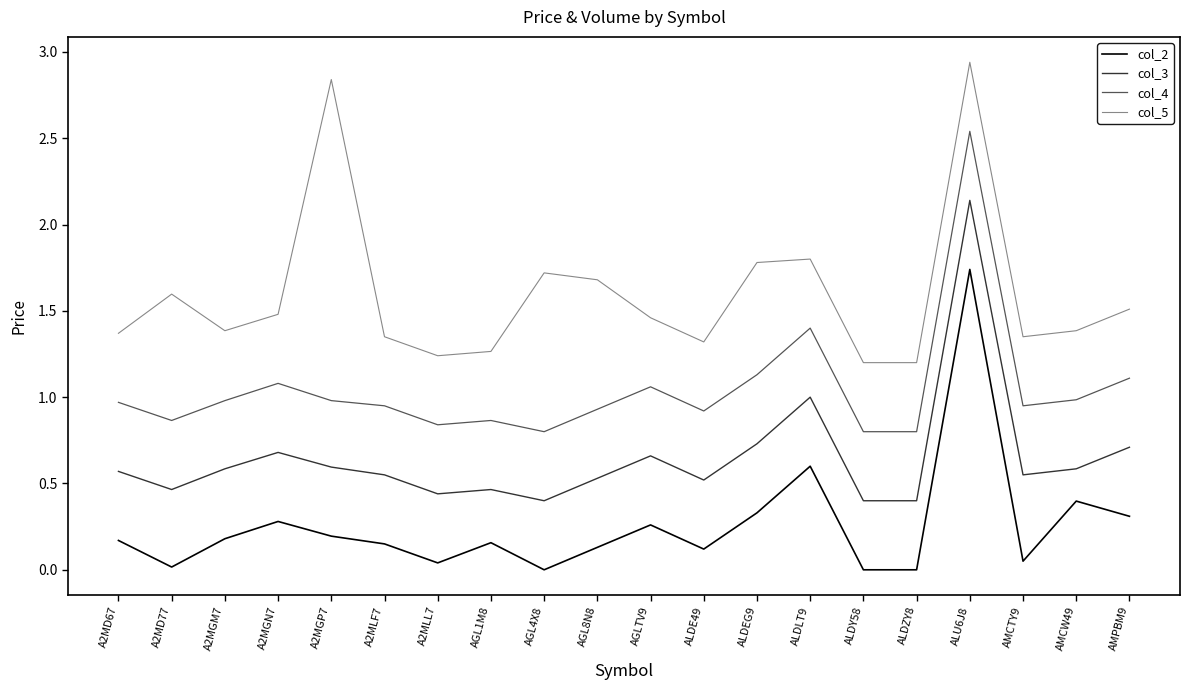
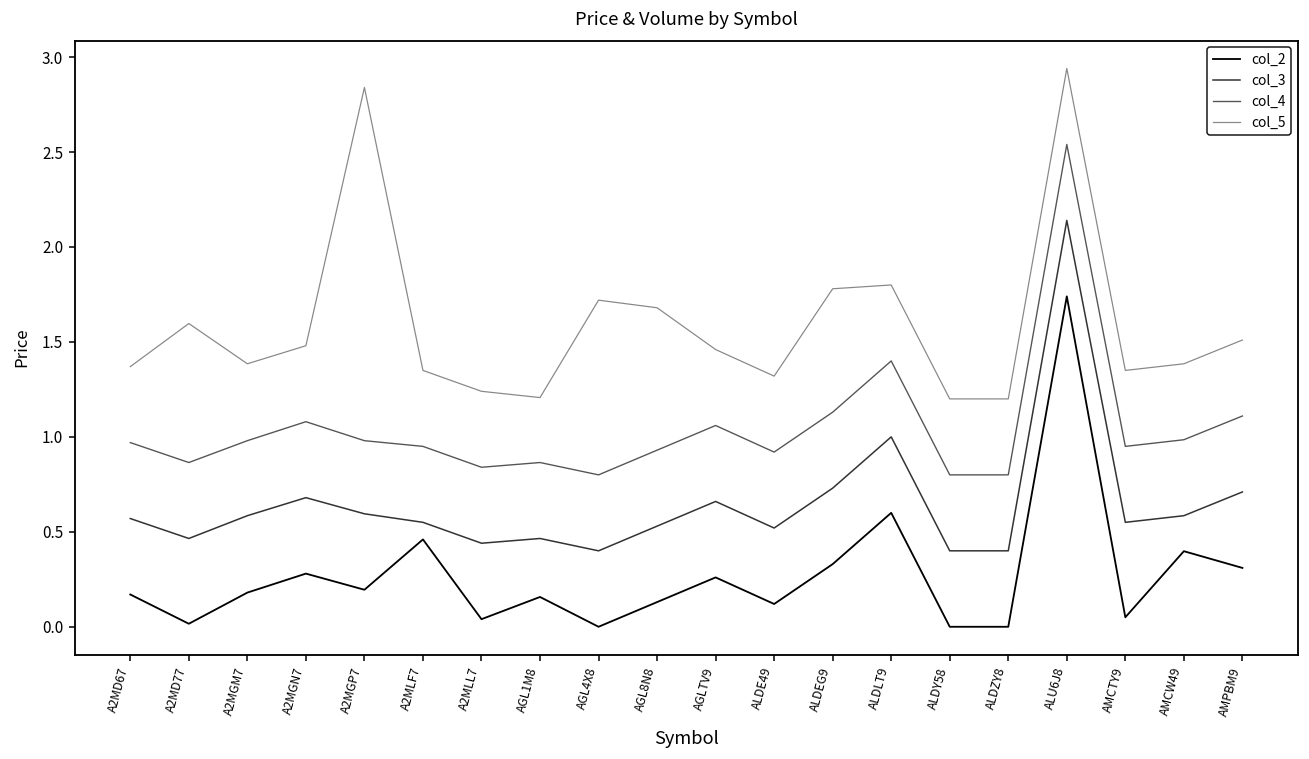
col_2, A2MLF7: 0.15 -> 0.46
col_5, AGL1M8: 1.27 -> 1.21
